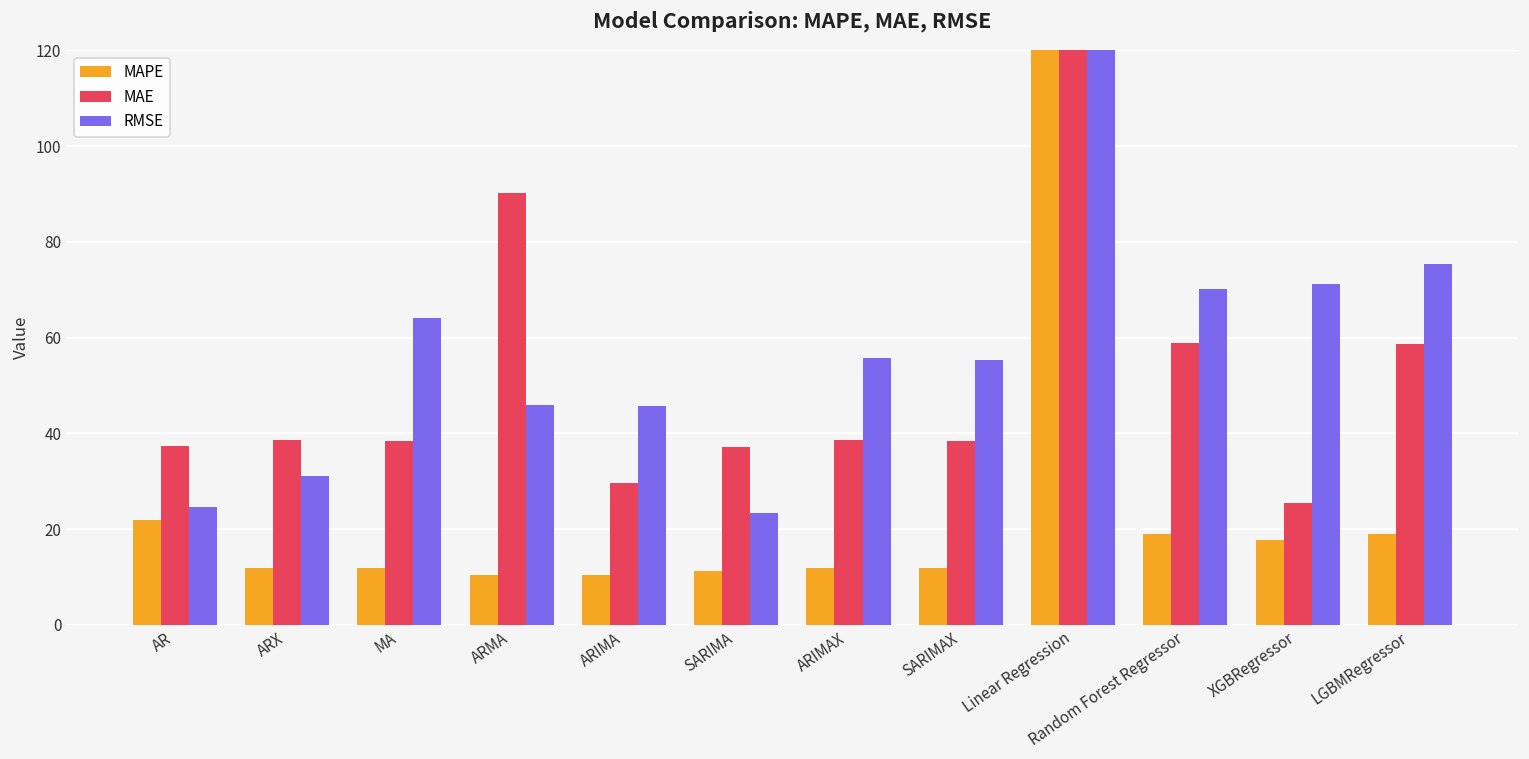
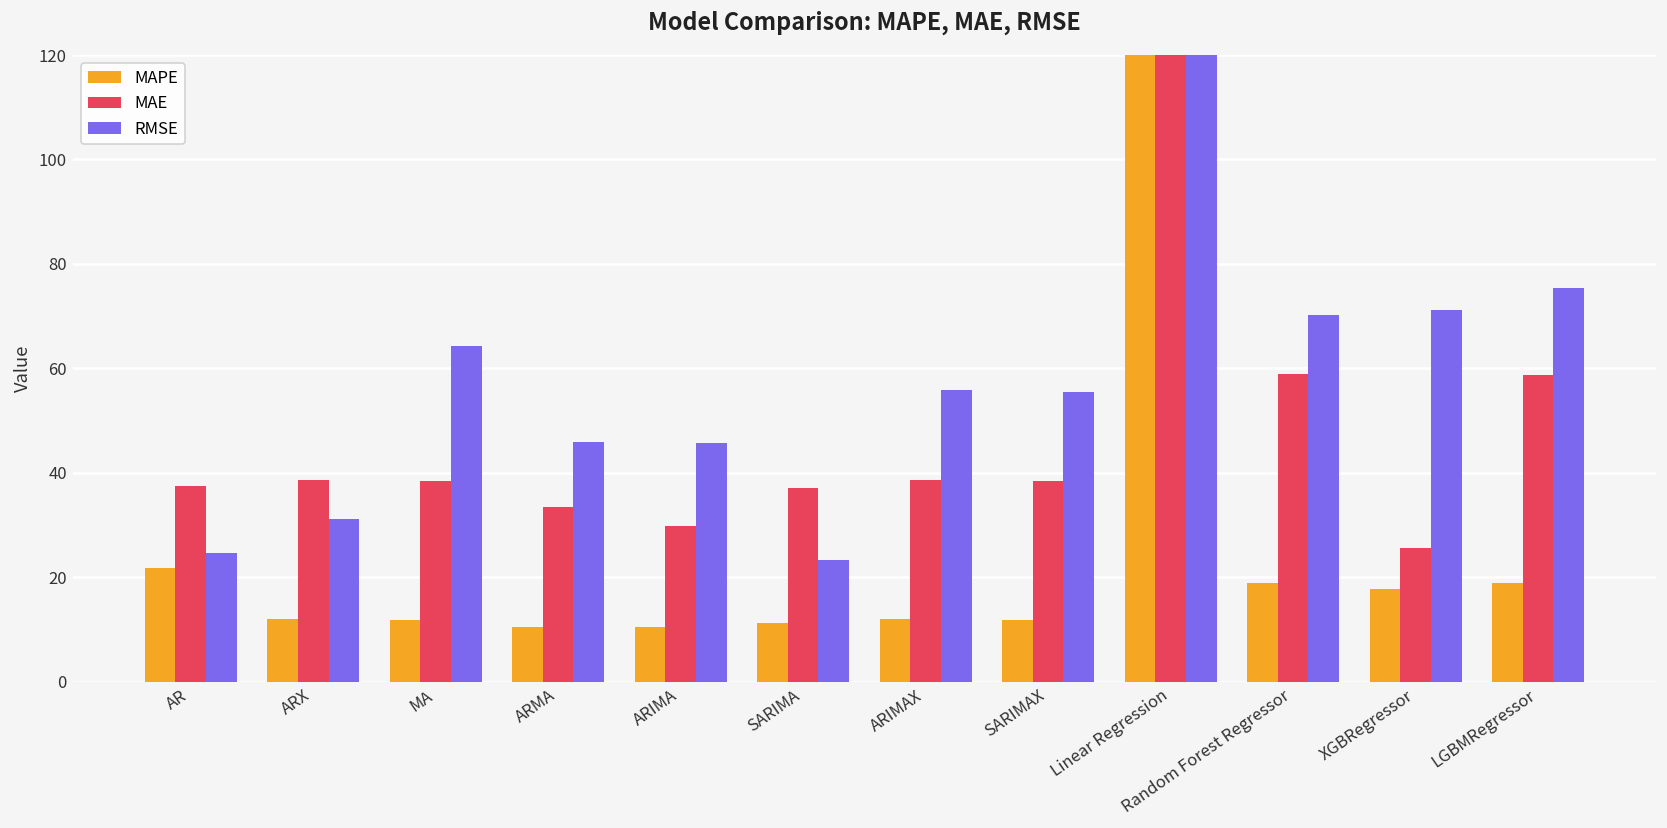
MAE, ARMA: 90 -> 33
